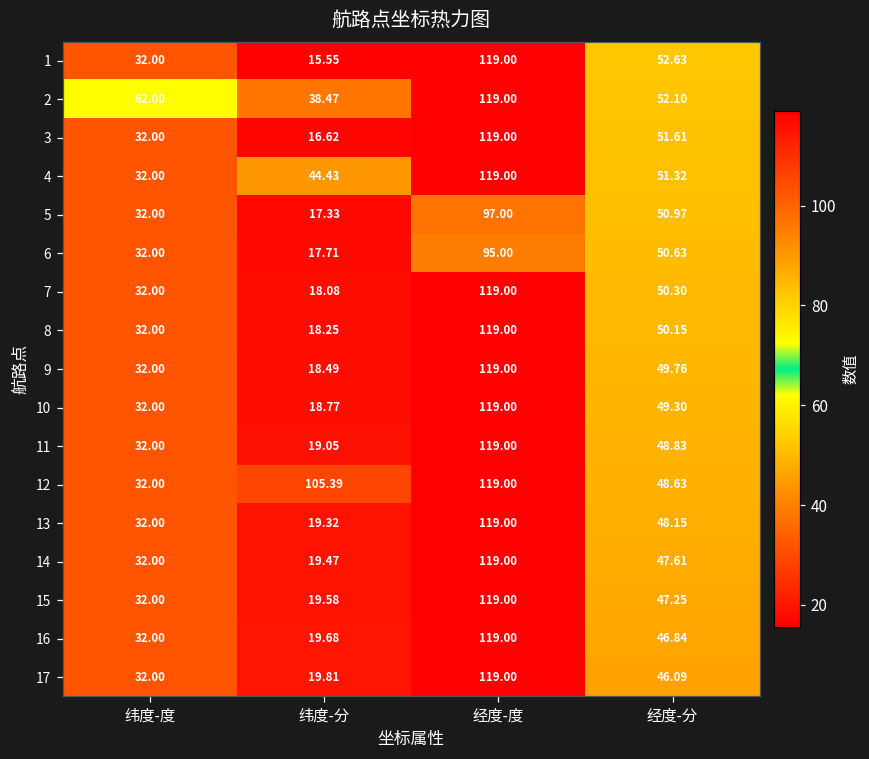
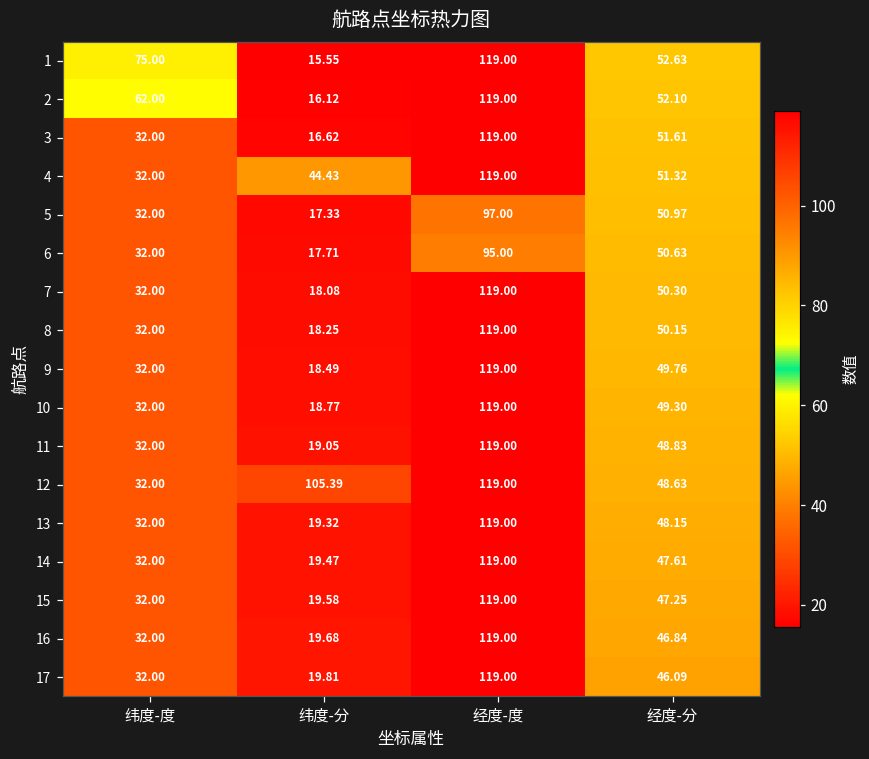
1, 纬度-度: 32.00 -> 75.00
2, 纬度-分: 38.47 -> 16.12
